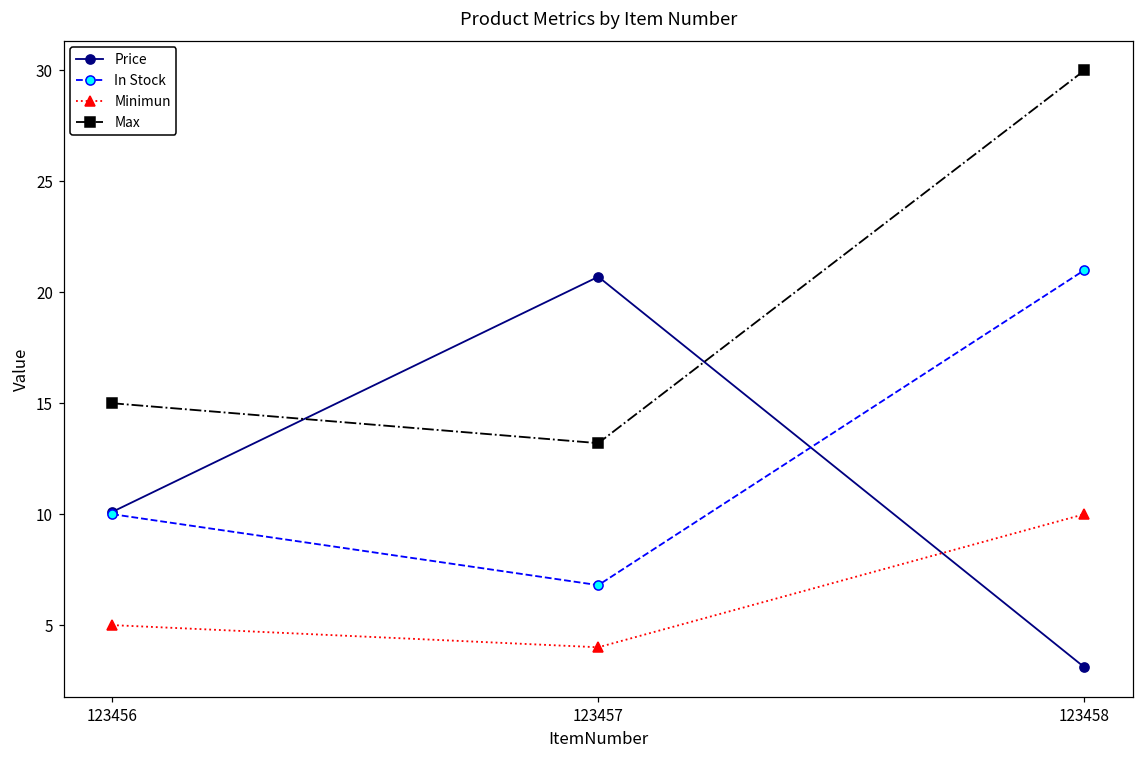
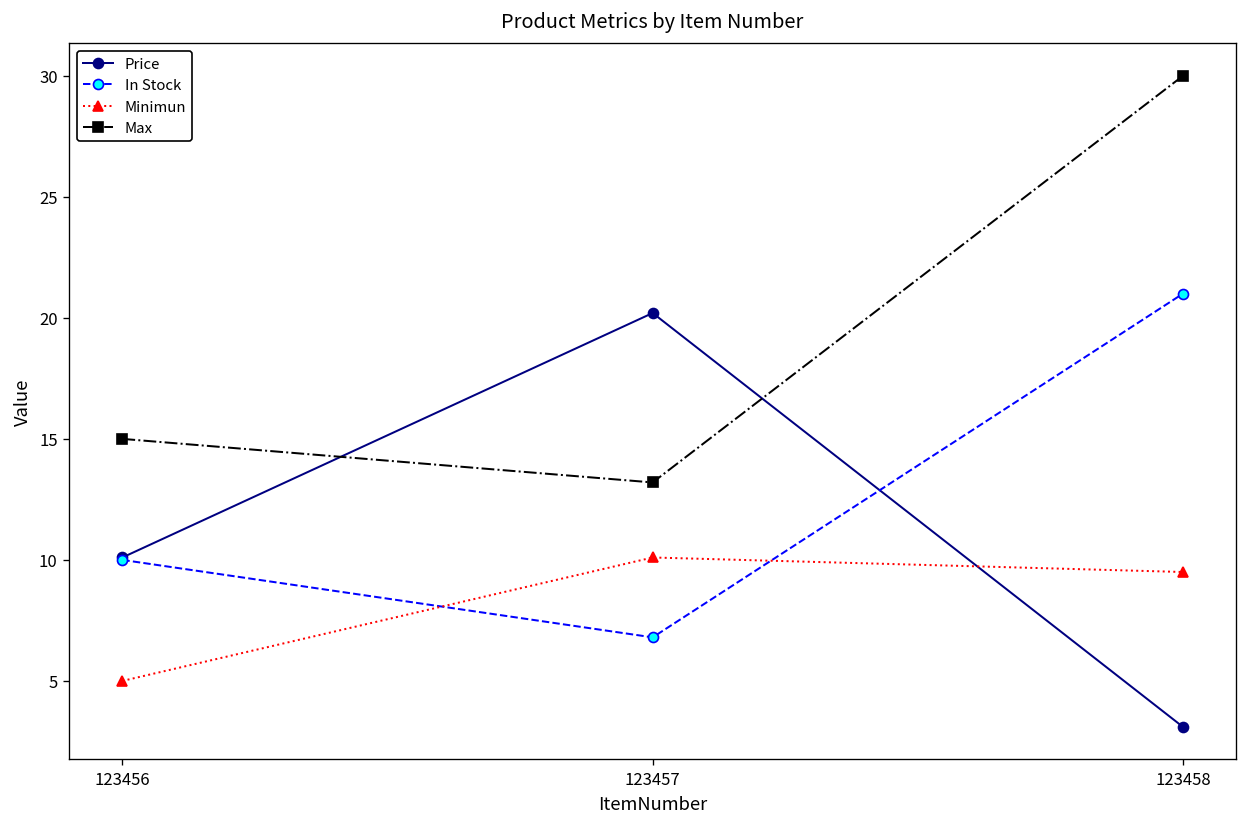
Price, 123457: 20.7 -> 20.2
Minimun, 123457: 4.0 -> 10.1
Minimun, 123458: 10.0 -> 9.5
